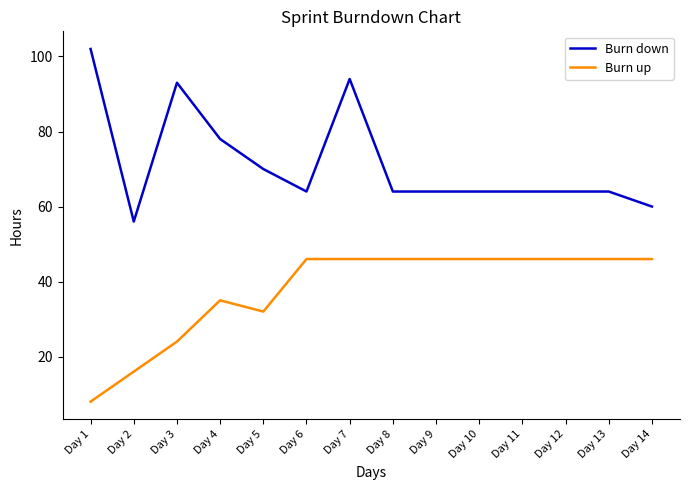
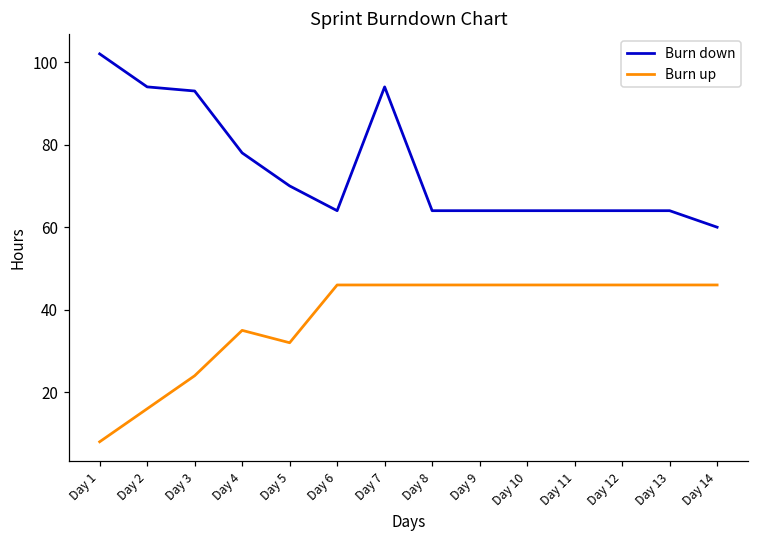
Burn down, Day 2: 56 -> 94
